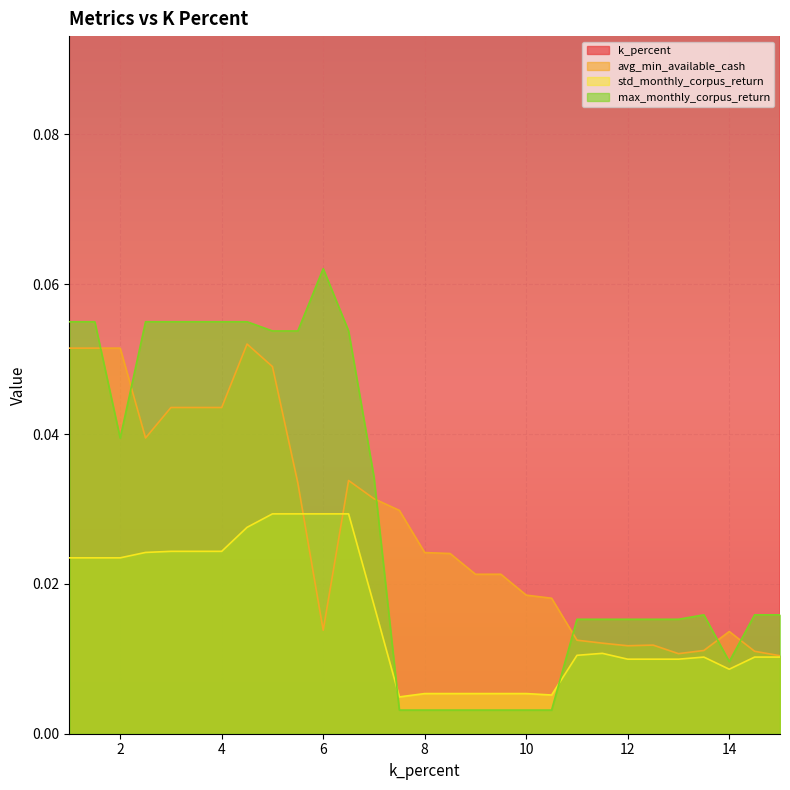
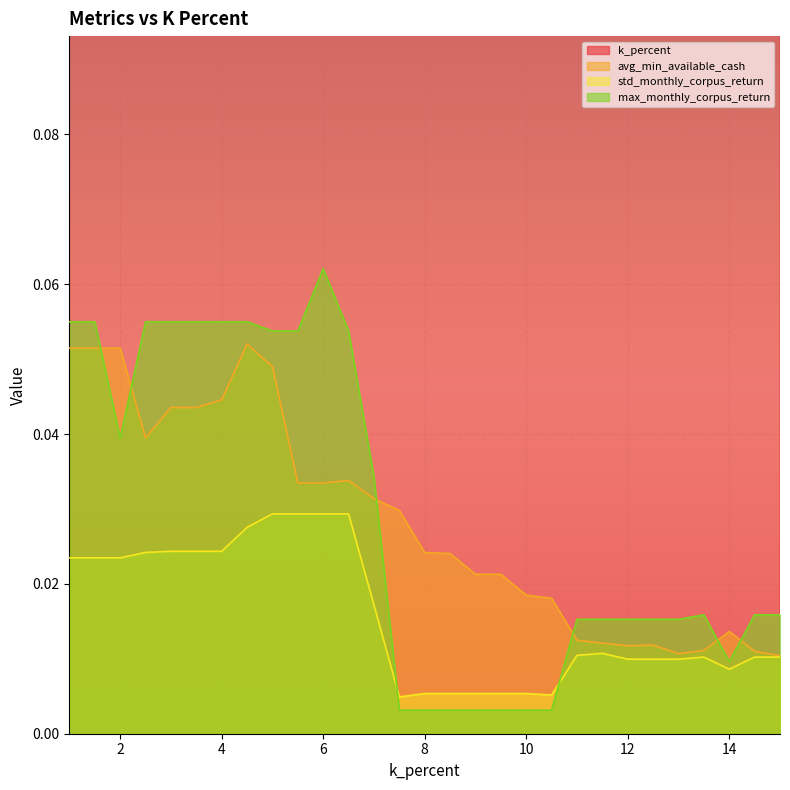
avg_min_available_cash, 4: 0.044 -> 0.045
avg_min_available_cash, 6: 0.014 -> 0.033
